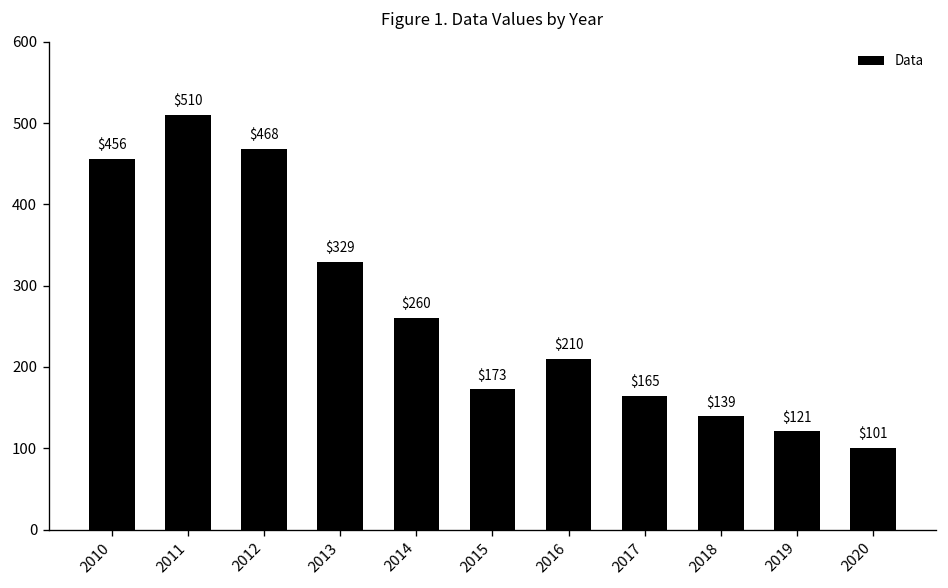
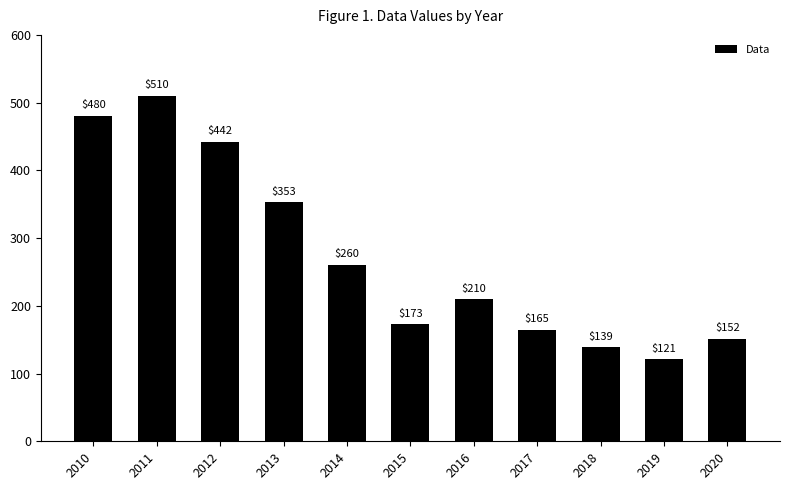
2010: $456 -> $480
2012: $468 -> $442
2013: $329 -> $353
2020: $101 -> $152
